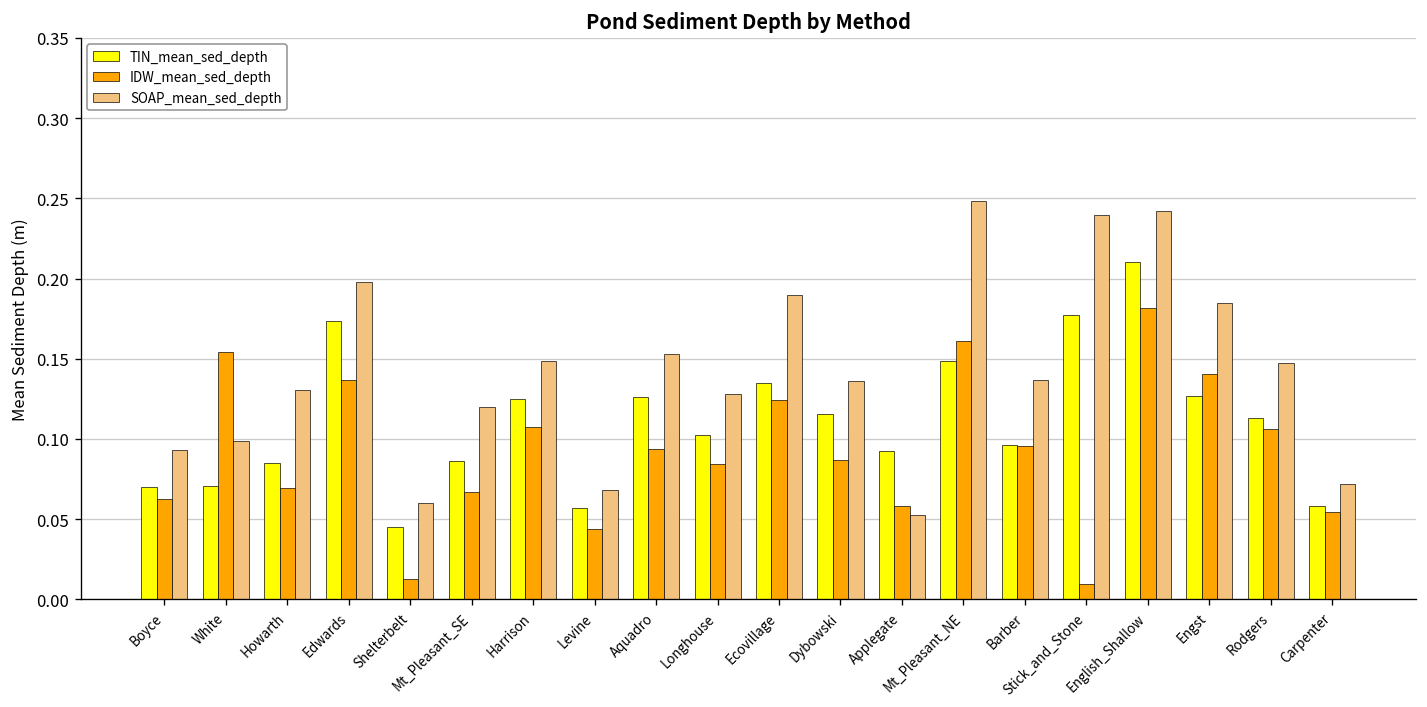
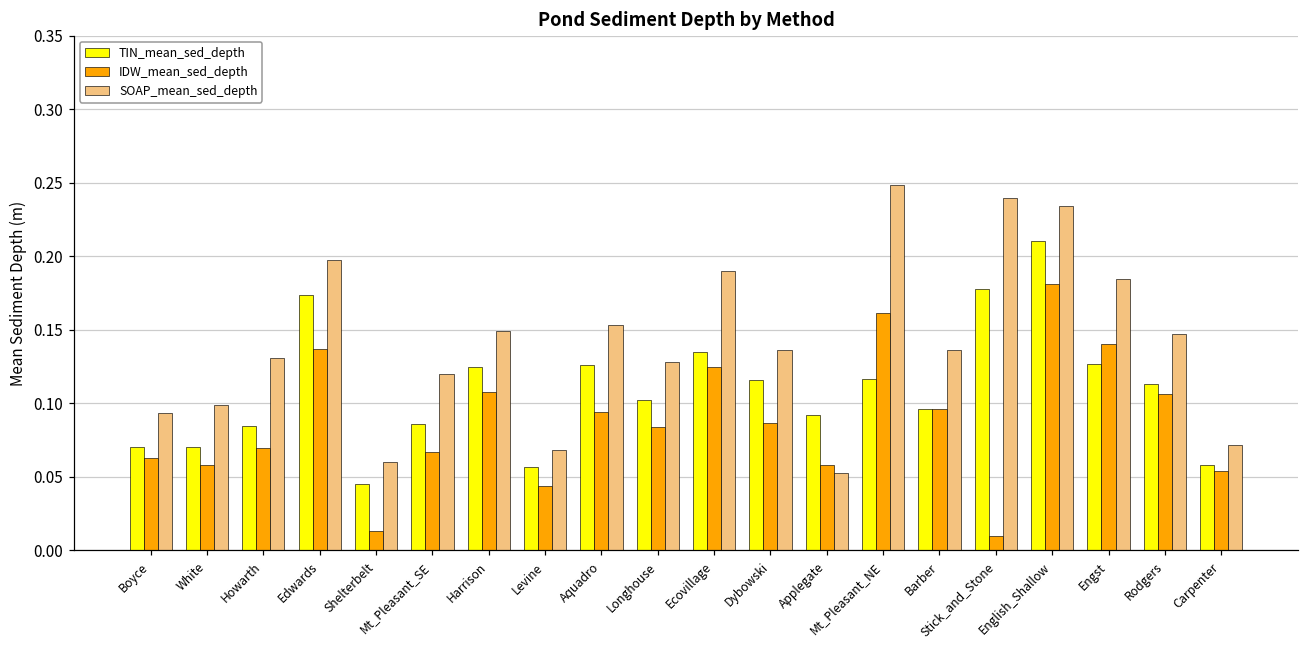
IDW_mean_sed_depth, White: 0.154 -> 0.058
TIN_mean_sed_depth, Mt_Pleasant_NE: 0.149 -> 0.117
SOAP_mean_sed_depth, English_Shallow: 0.242 -> 0.234
